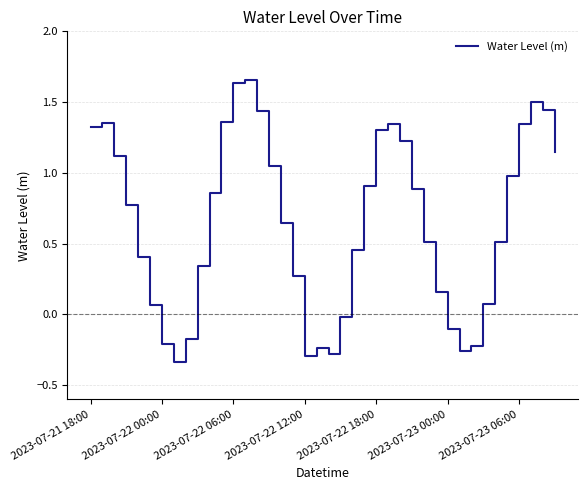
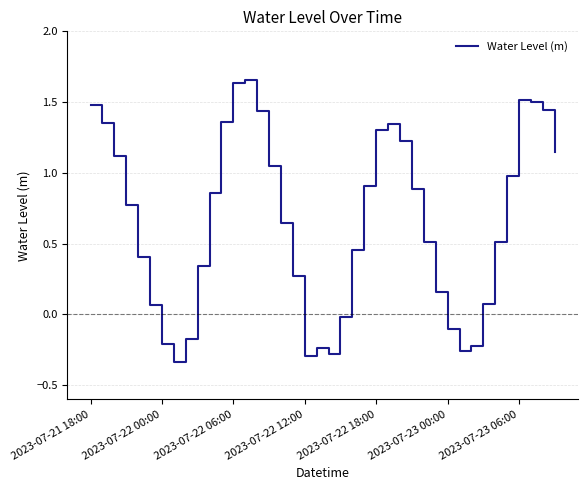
2023-07-21 18:00: 1.32 -> 1.48
2023-07-23 06:00: 1.34 -> 1.51
